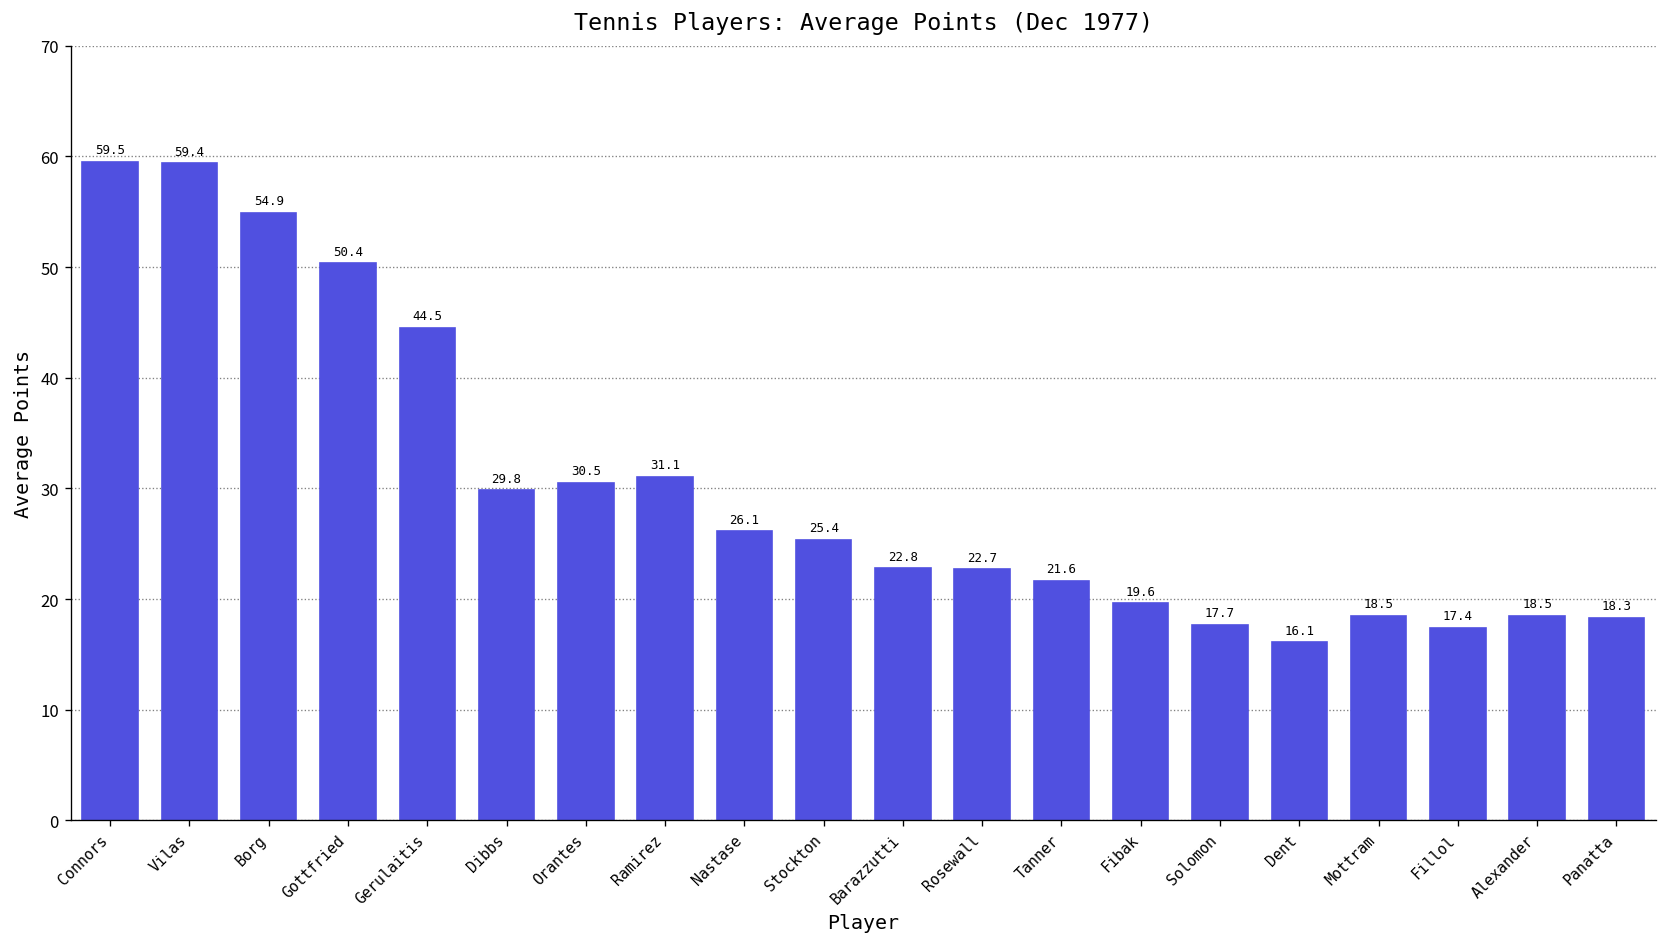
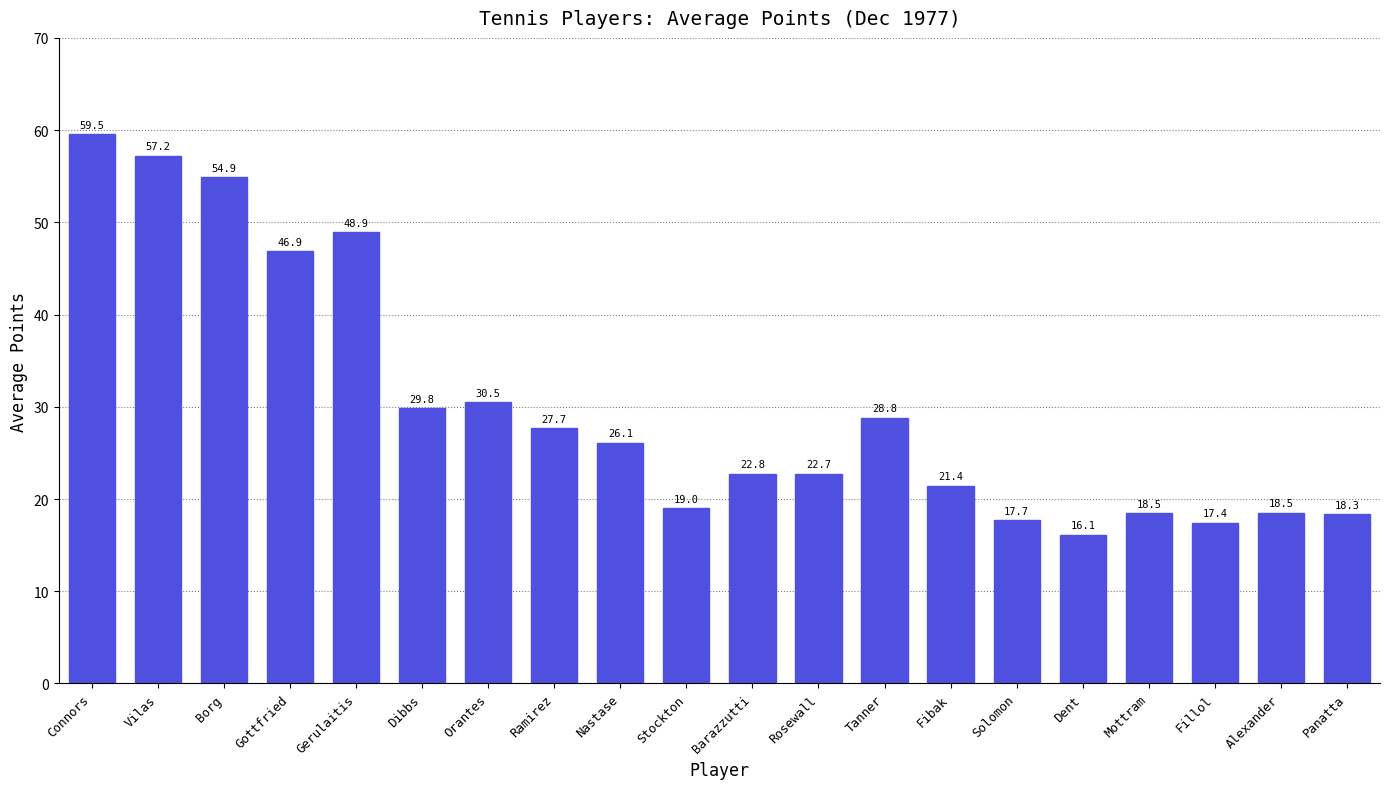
Vilas: 59.4 -> 57.2
Gottfried: 50.4 -> 46.9
Gerulaitis: 44.5 -> 48.9
Ramirez: 31.1 -> 27.7
Stockton: 25.4 -> 19.0
Tanner: 21.6 -> 28.8
Fibak: 19.6 -> 21.4
